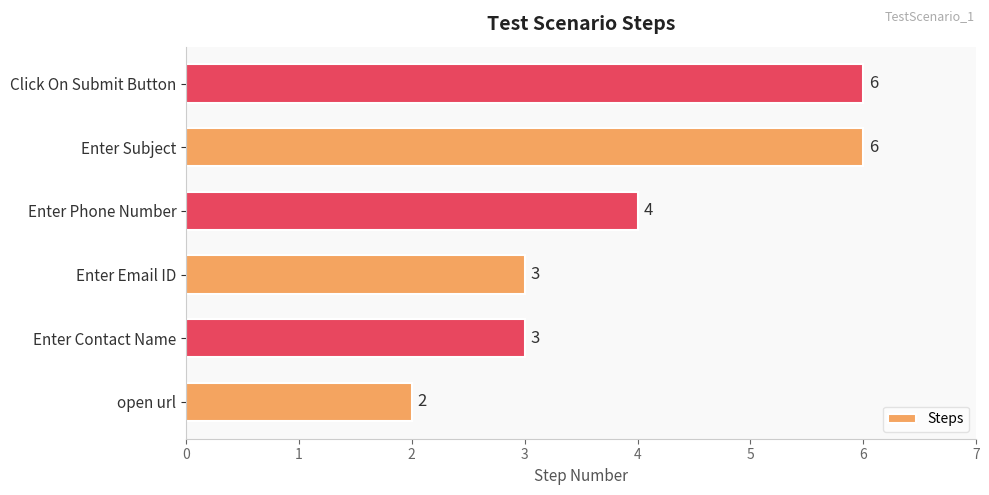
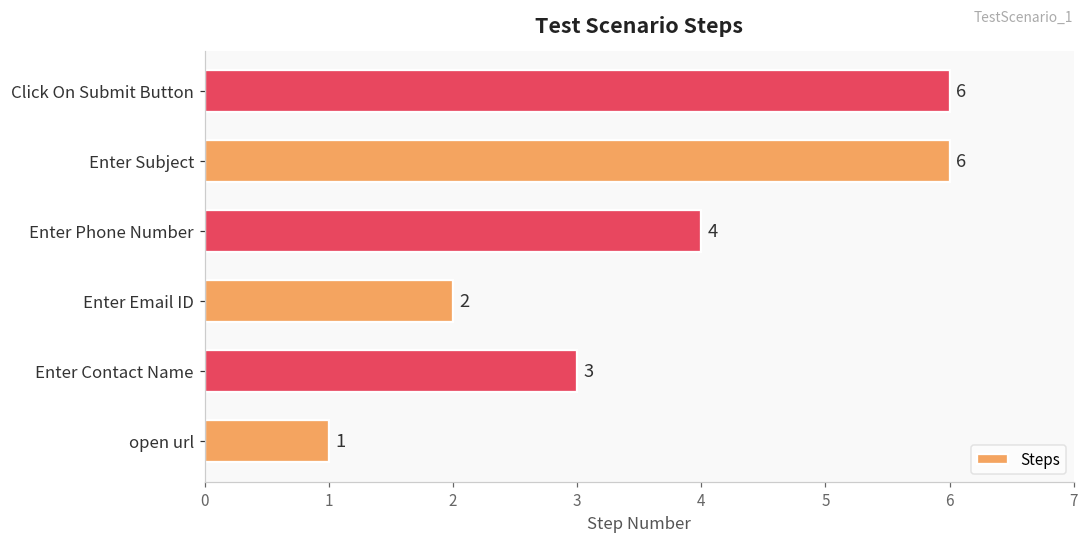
Enter Email ID: 3 -> 2
open url: 2 -> 1
